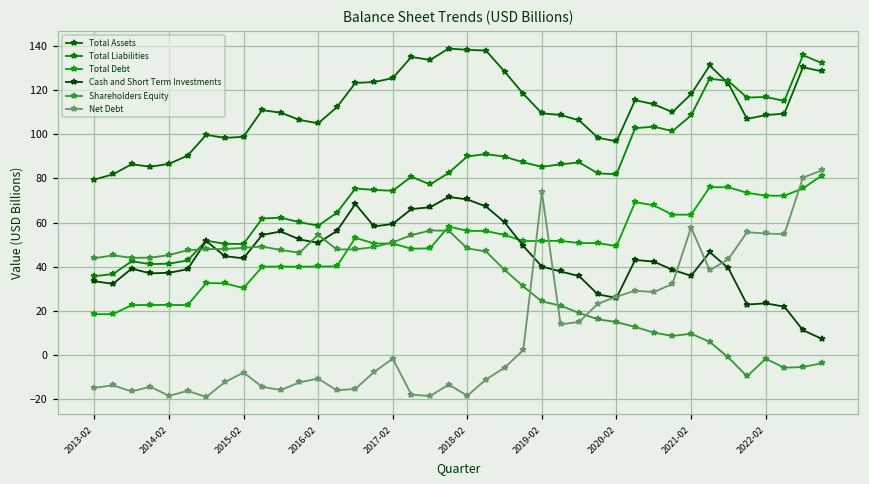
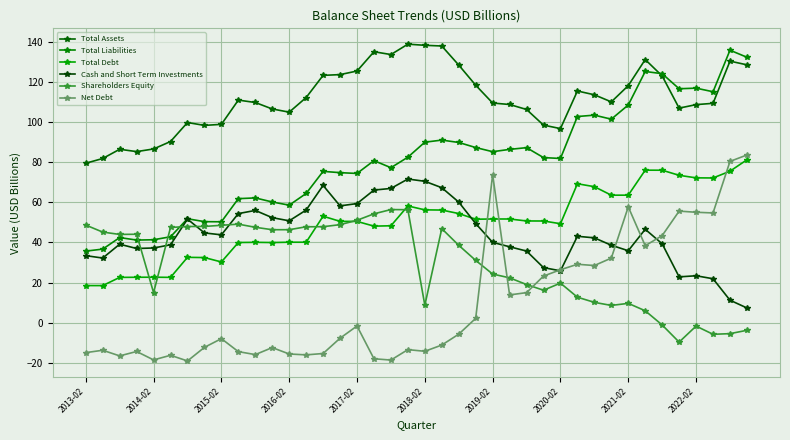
Shareholders Equity, 2013-02: 44 -> 49
Shareholders Equity, 2014-02: 45 -> 15
Shareholders Equity, 2016-02: 54 -> 46
Net Debt, 2016-02: -11 -> -16
Shareholders Equity, 2018-02: 48 -> 9
Net Debt, 2018-02: -18 -> -14
Shareholders Equity, 2020-02: 15 -> 20
